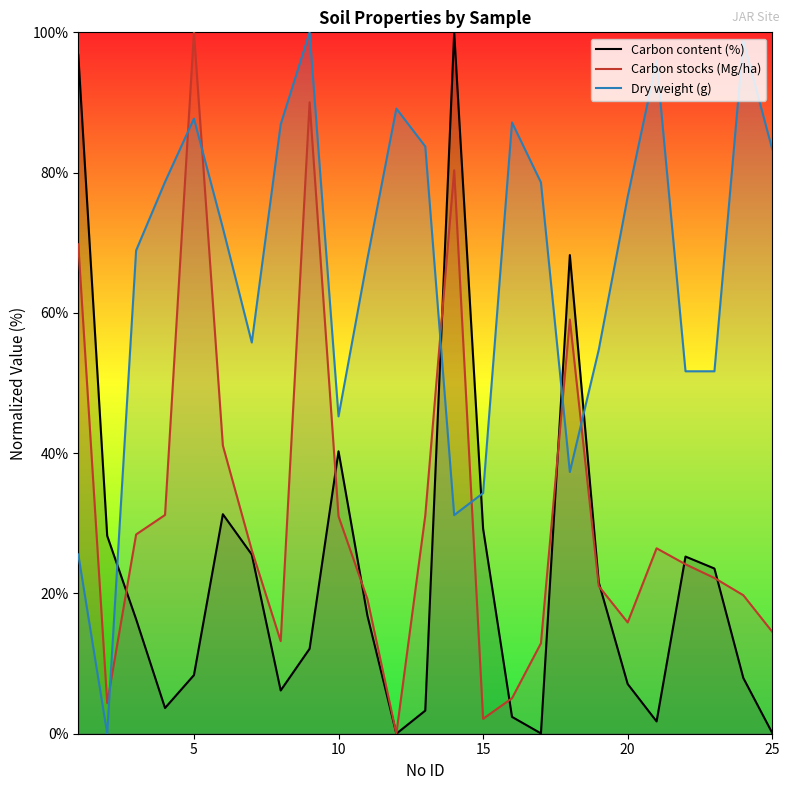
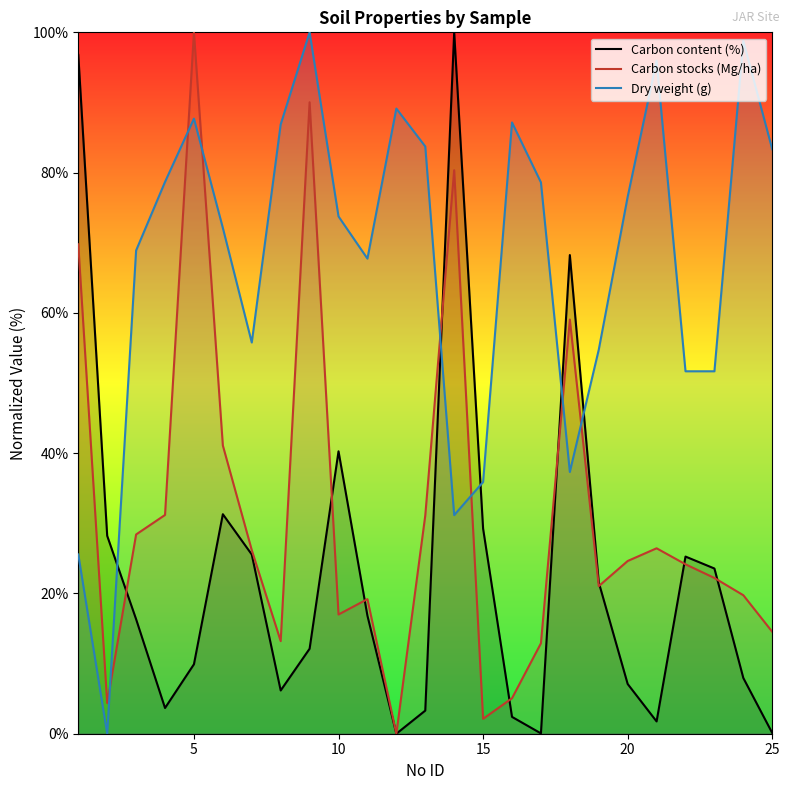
Carbon content (%), 5: 8% -> 10%
Carbon stocks (Mg/ha), 10: 31% -> 17%
Dry weight (g), 10: 45% -> 74%
Dry weight (g), 15: 34% -> 36%
Carbon stocks (Mg/ha), 20: 16% -> 25%
